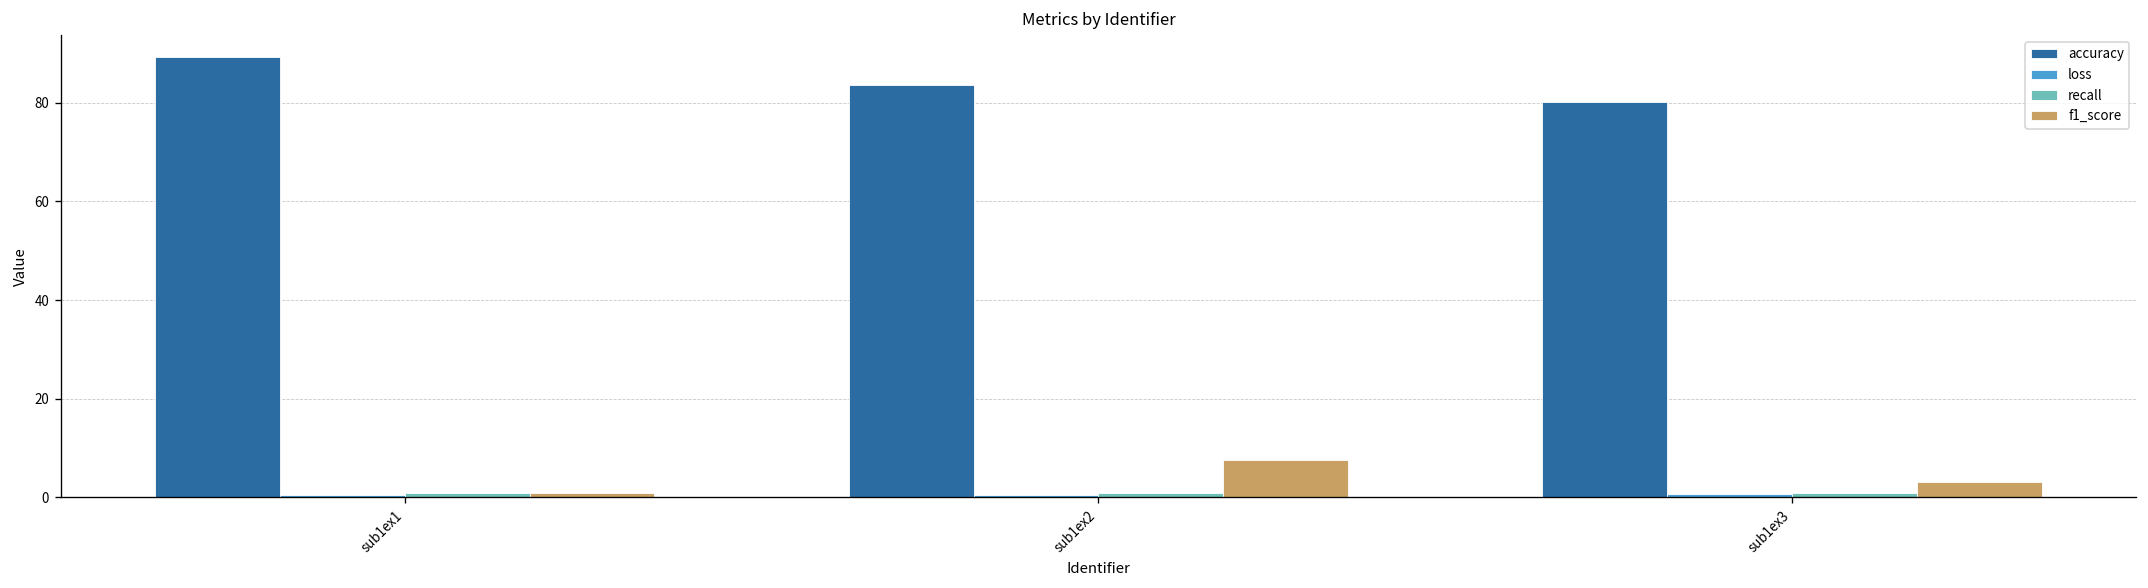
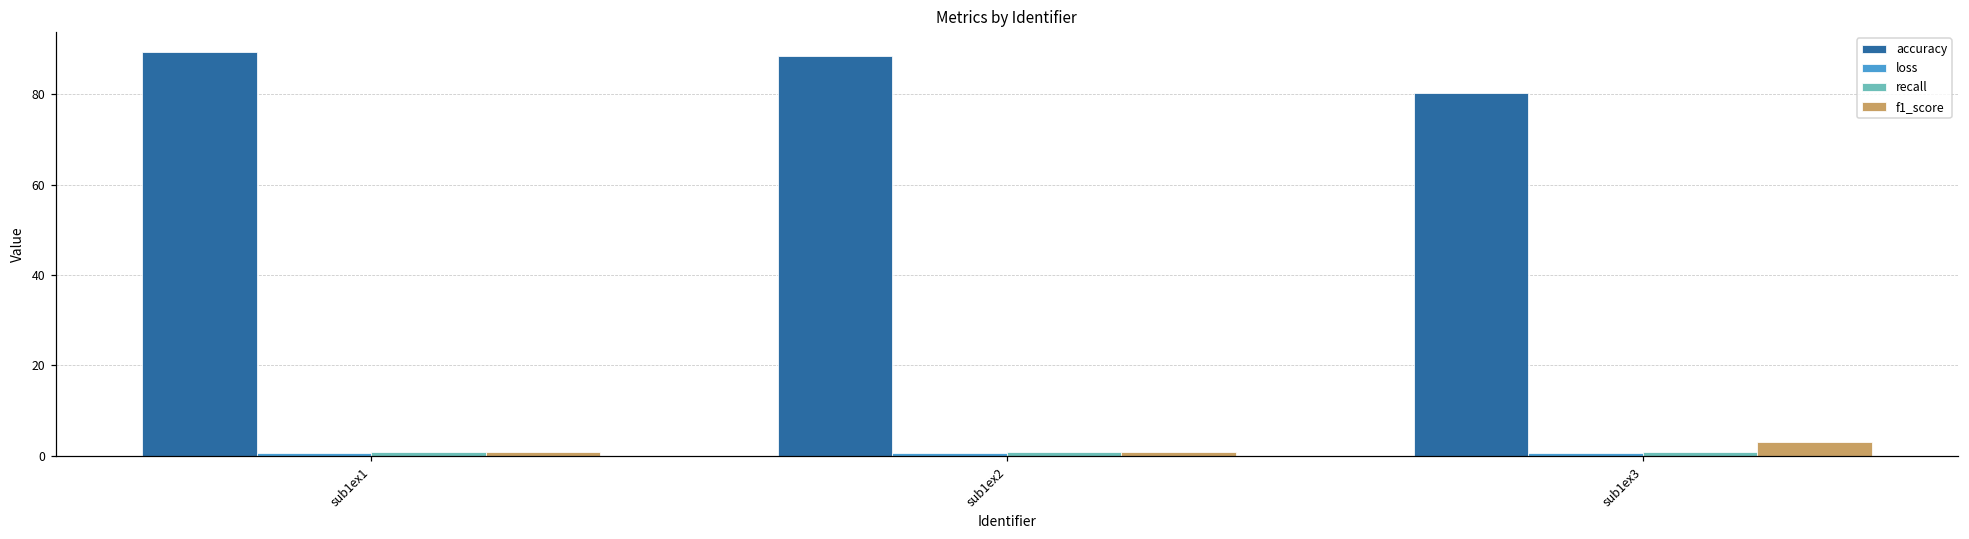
accuracy, sub1ex2: 84 -> 89
f1_score, sub1ex2: 8 -> 1
